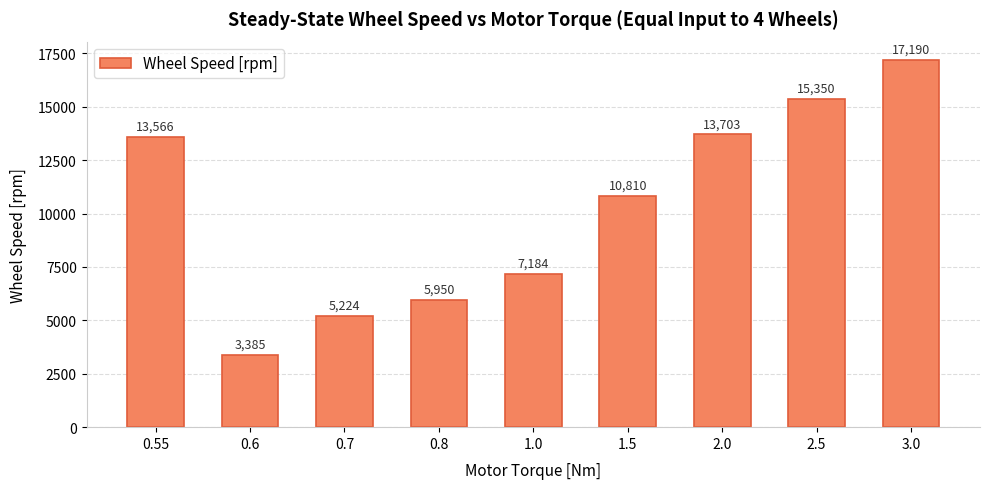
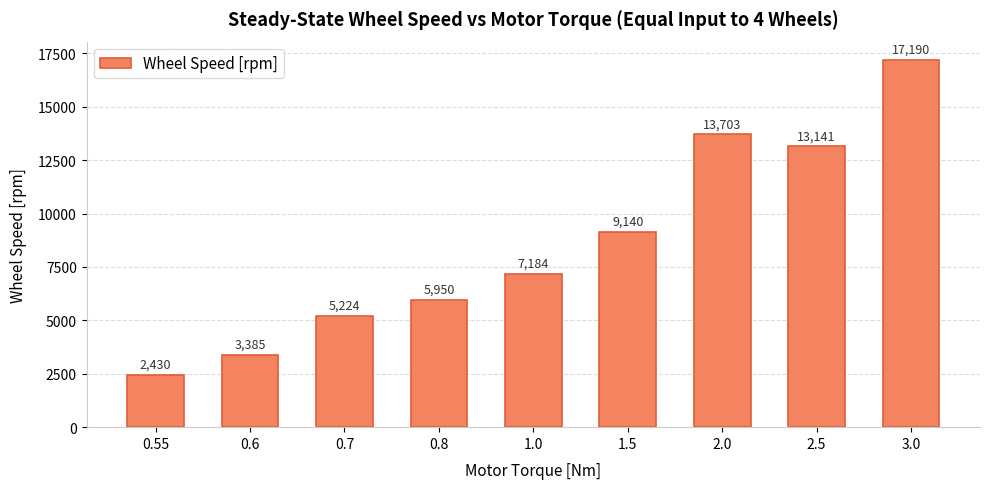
0.55: 13,566 -> 2,430
1.5: 10,810 -> 9,140
2.5: 15,350 -> 13,141
